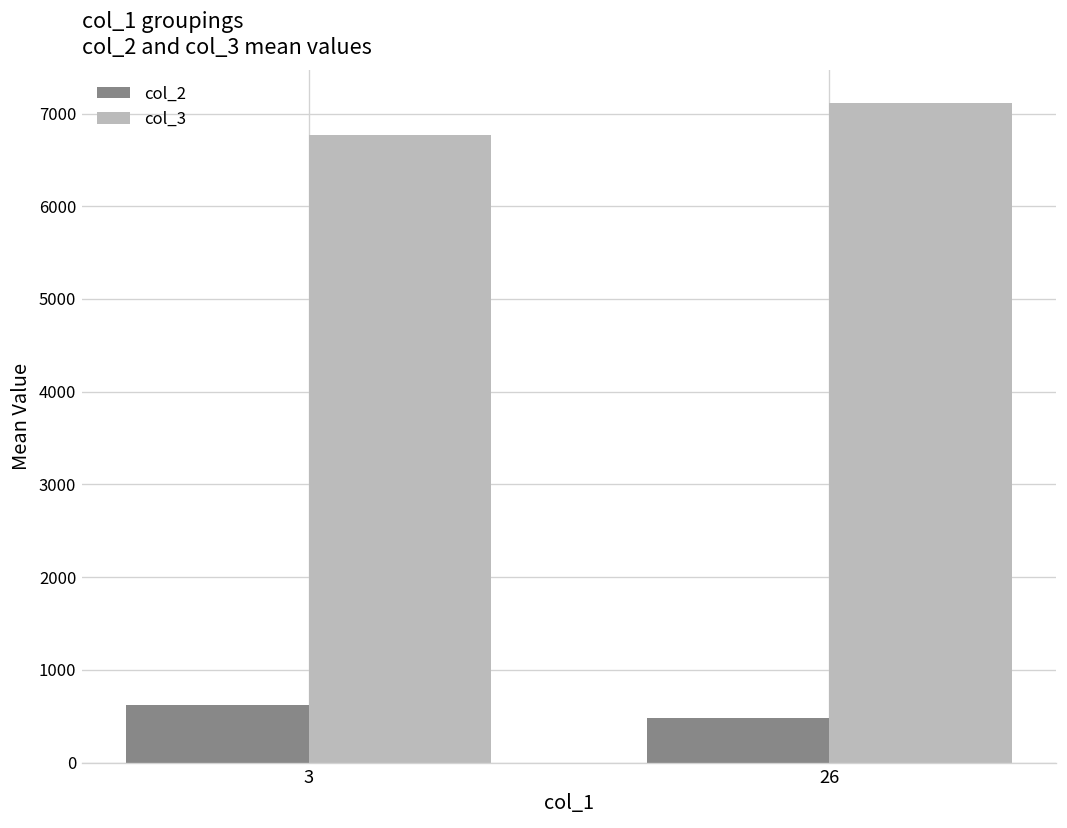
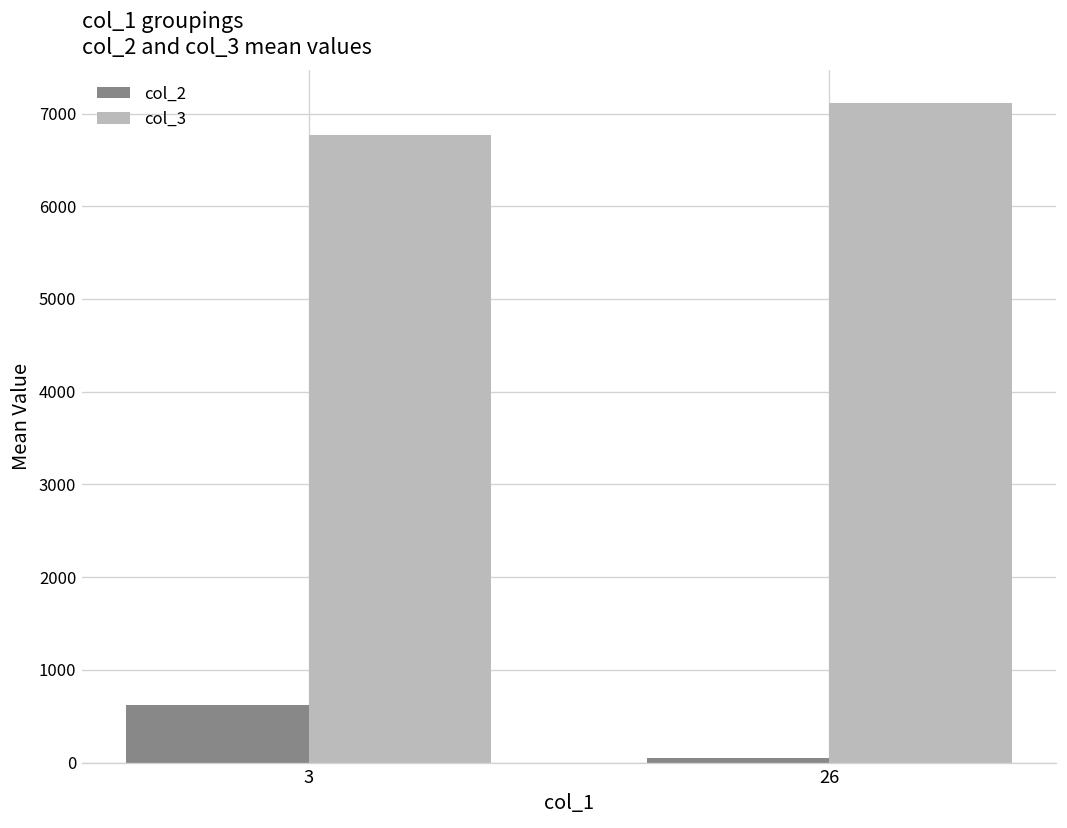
col_2, 26: 500 -> 0
